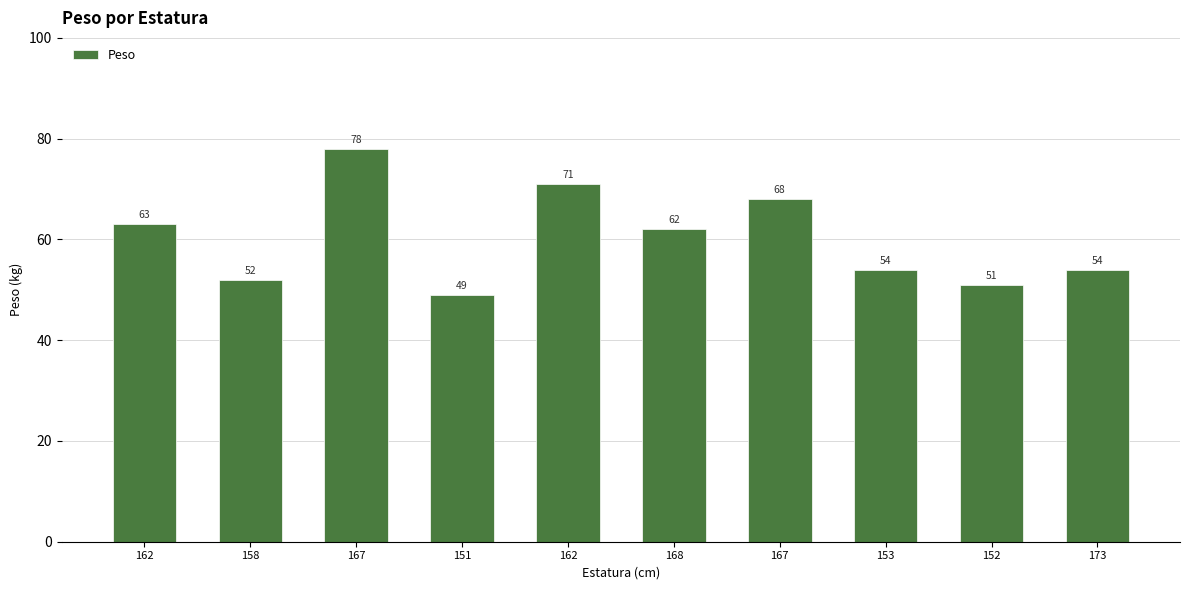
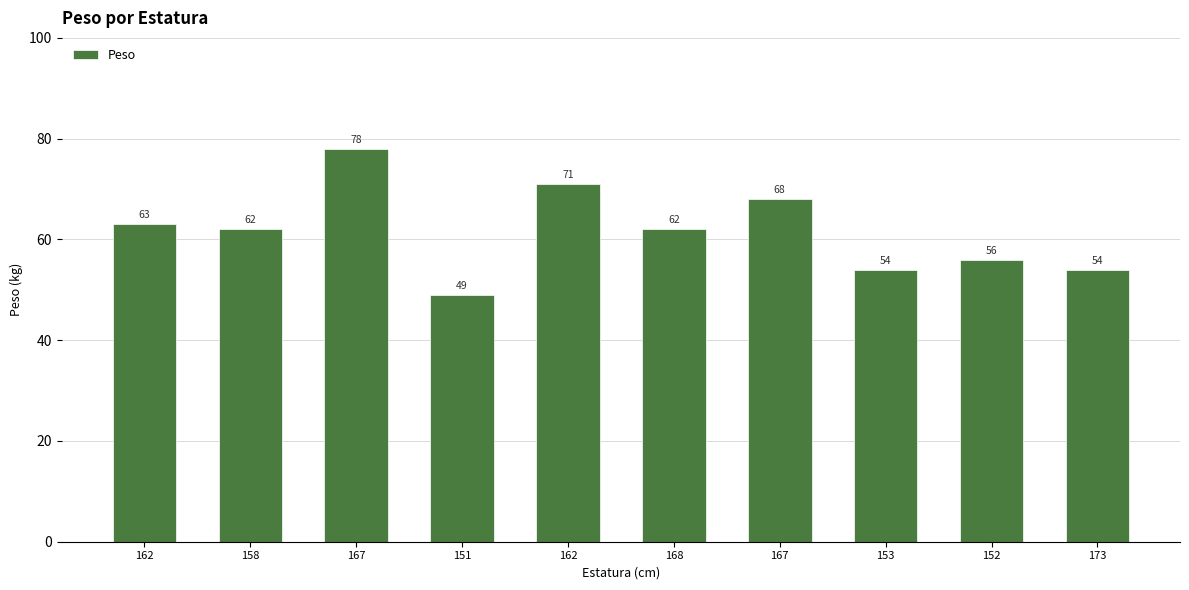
158: 52 -> 62
152: 51 -> 56
